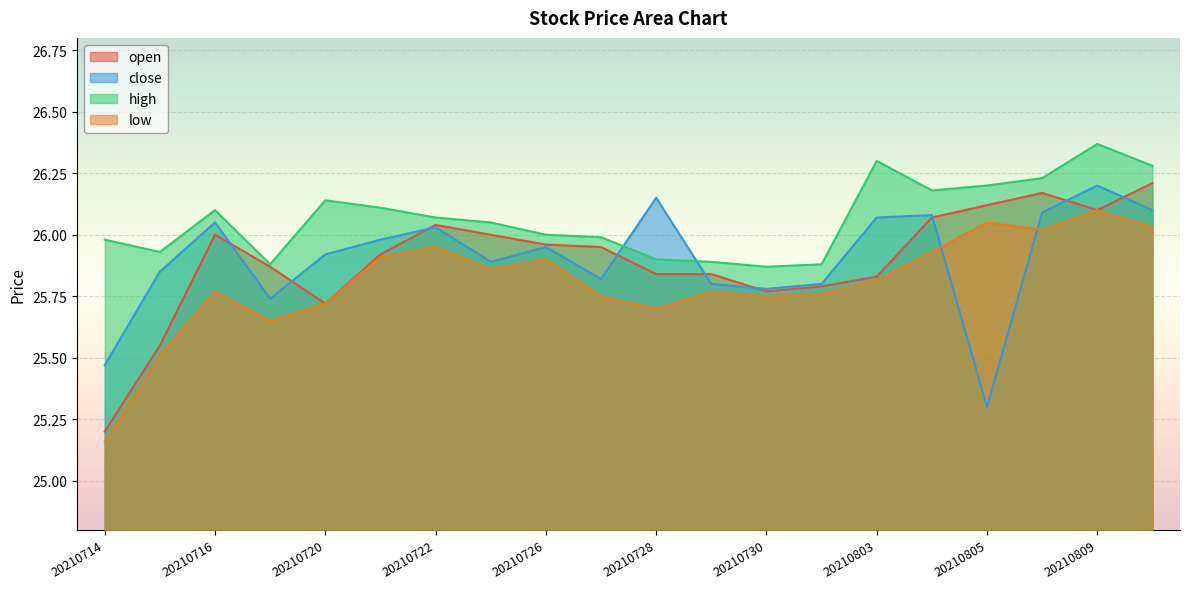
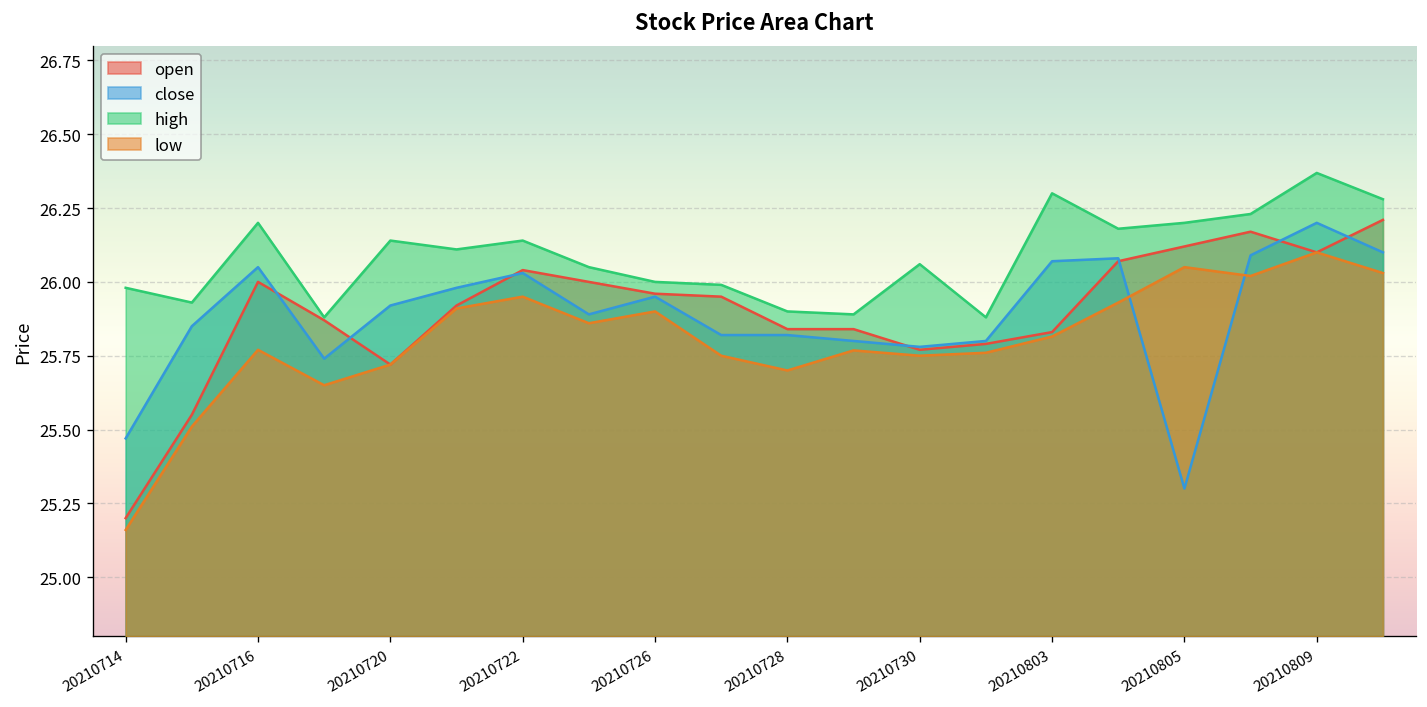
high, 20210716: 26.1 -> 26.2
high, 20210722: 26.07 -> 26.14
close, 20210728: 26.15 -> 25.82
high, 20210730: 25.87 -> 26.06
